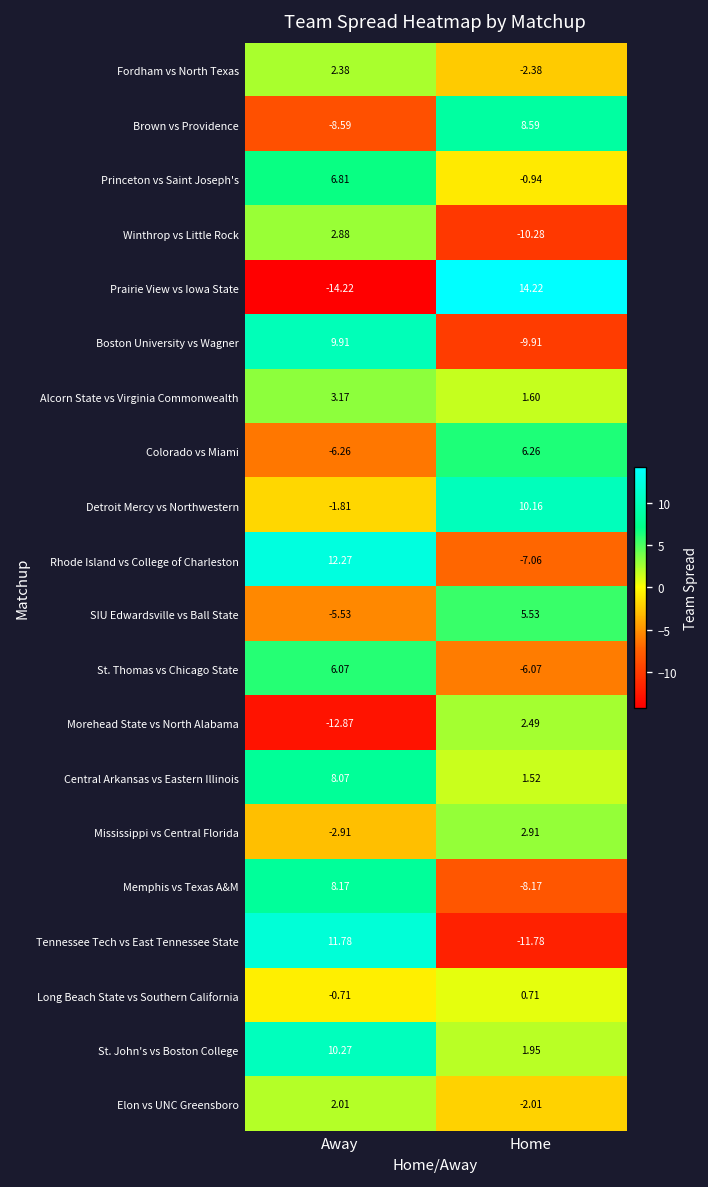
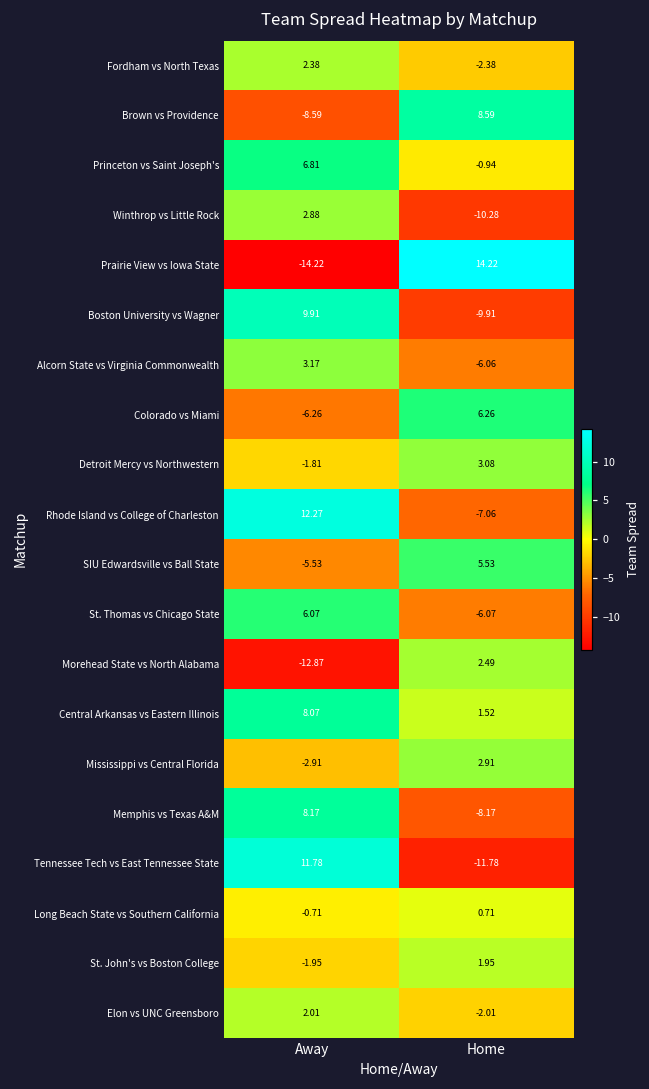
Alcorn State vs Virginia Commonwealth, Home: 1.60 -> -6.06
Detroit Mercy vs Northwestern, Home: 10.16 -> 3.08
St. John's vs Boston College, Away: 10.27 -> -1.95
